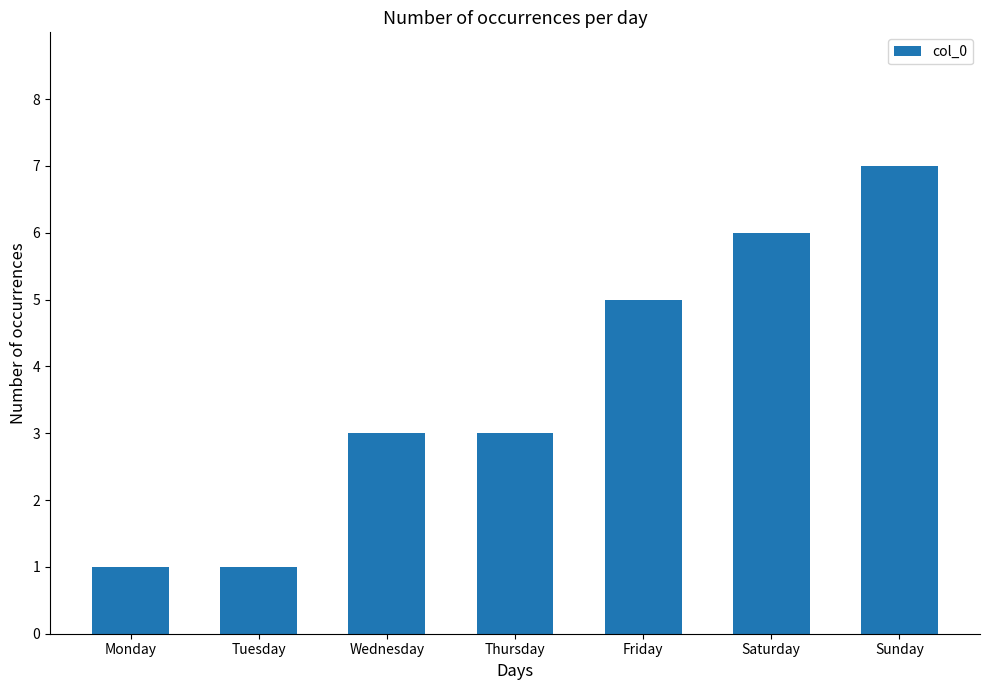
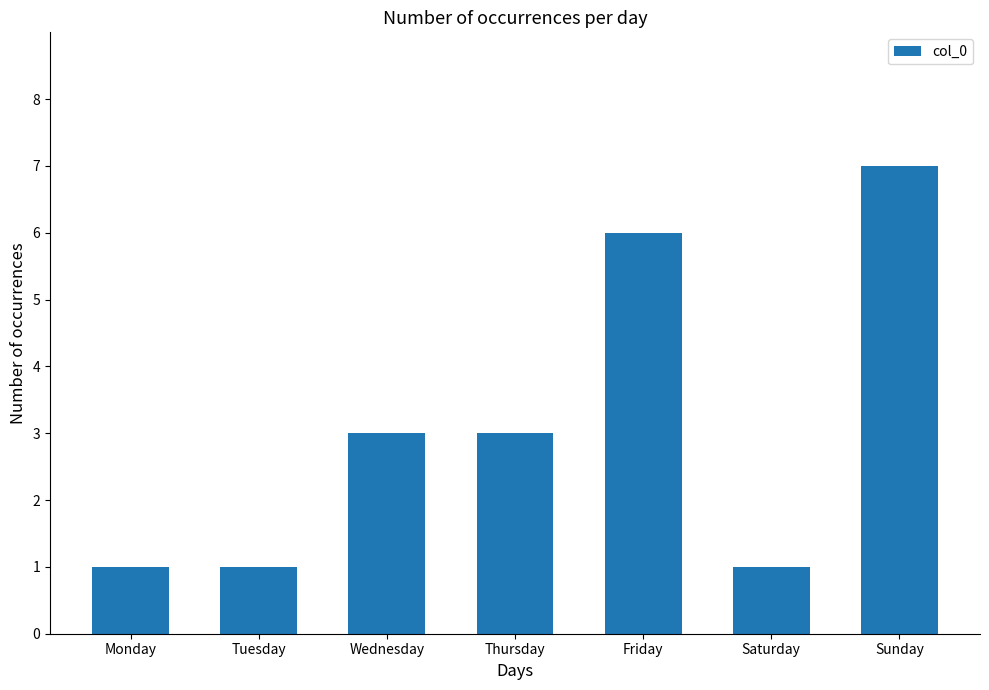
Friday: 5 -> 6
Saturday: 6 -> 1
